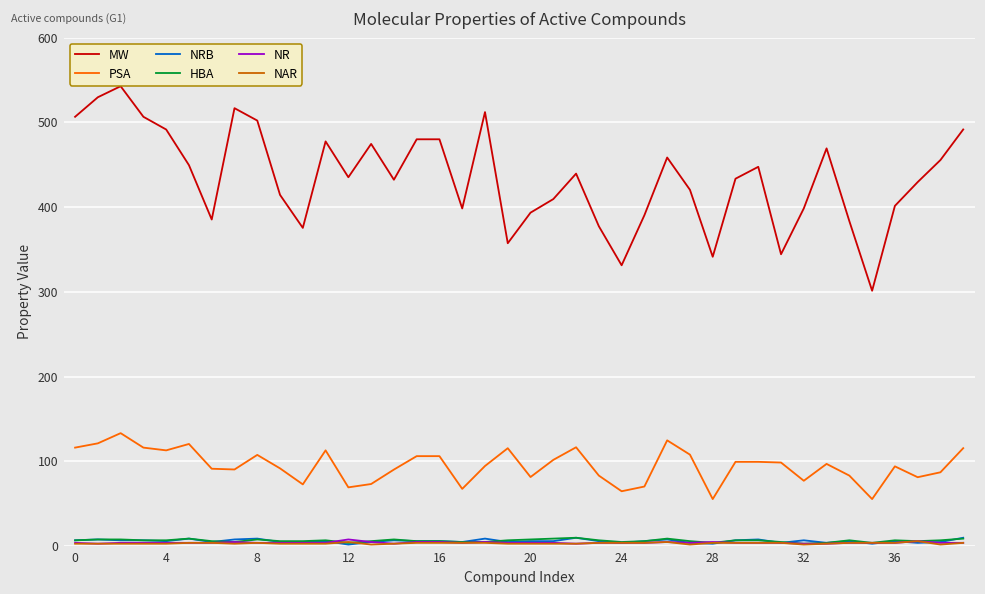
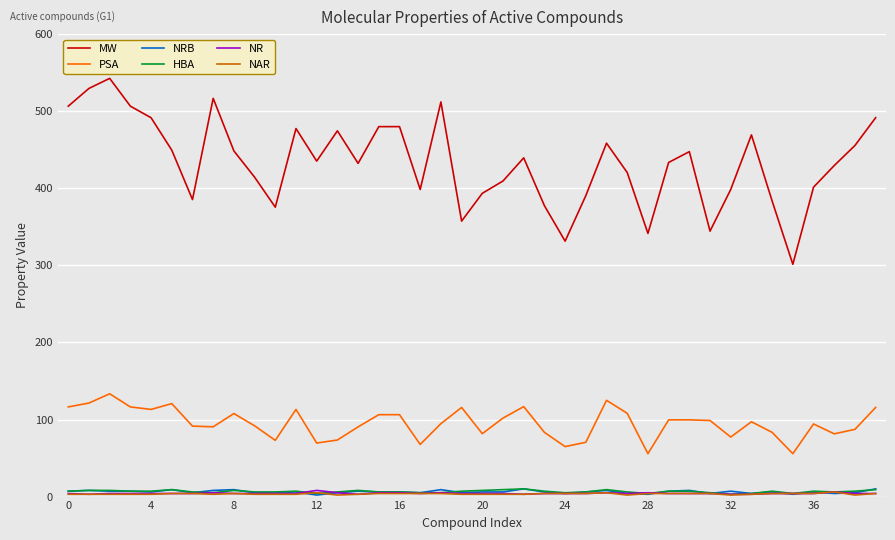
MW, 8: 500 -> 450
